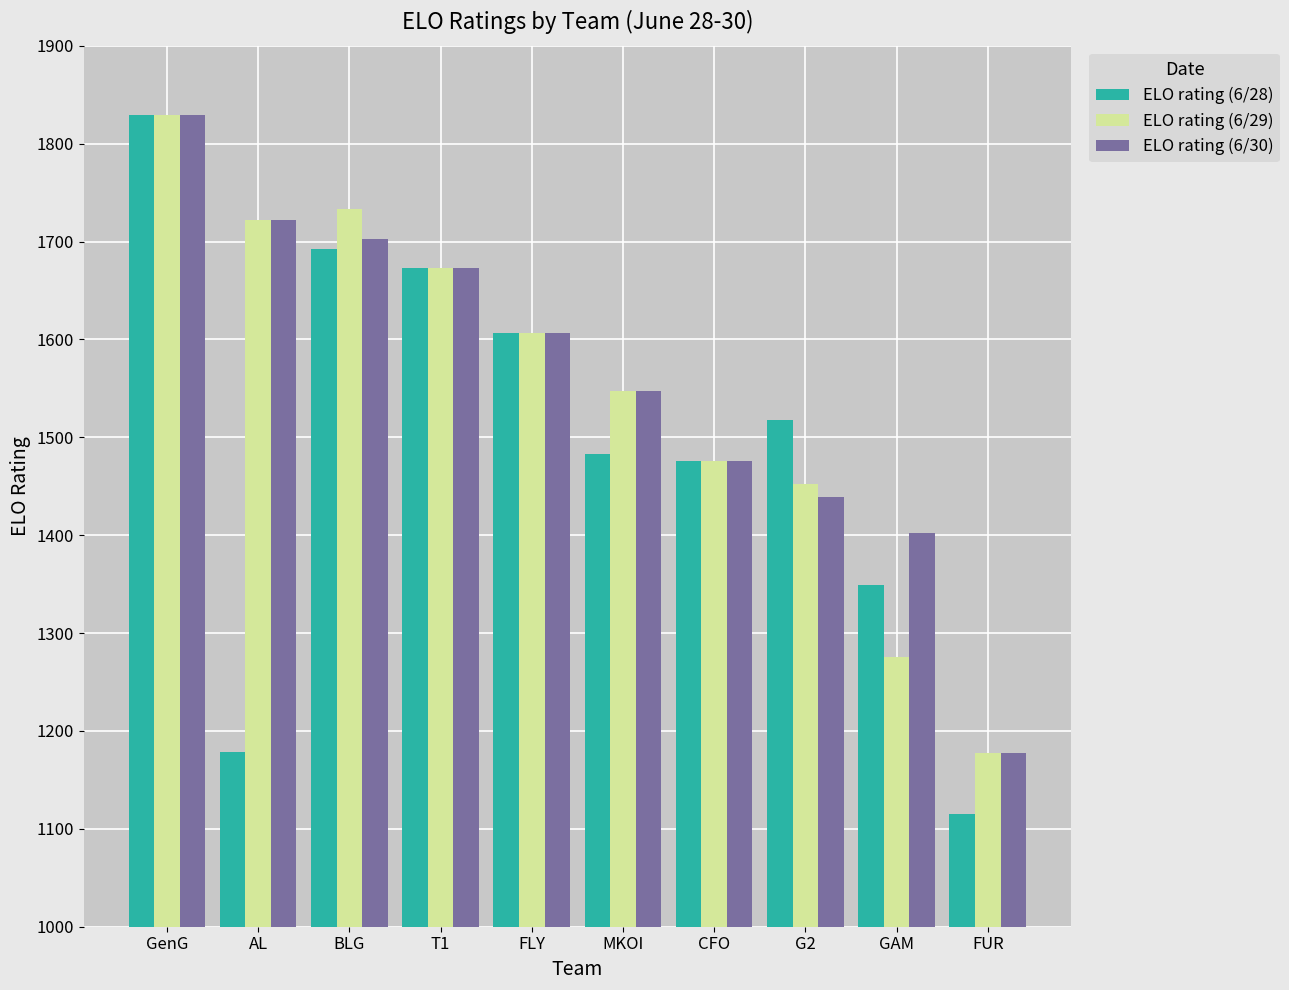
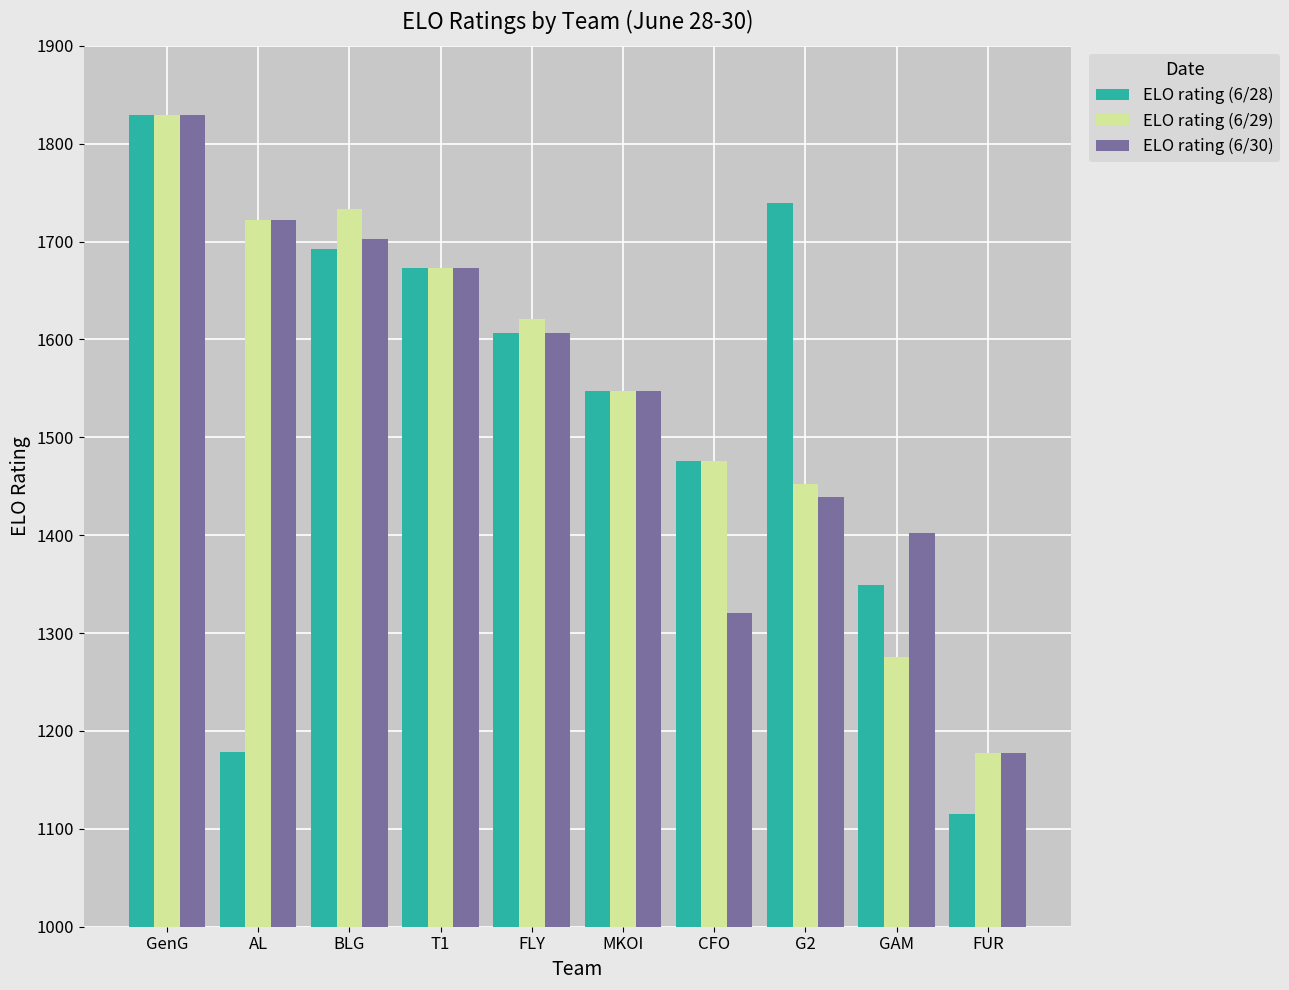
ELO rating (6/29), FLY: 1610 -> 1620
ELO rating (6/28), MKOI: 1480 -> 1550
ELO rating (6/30), CFO: 1480 -> 1320
ELO rating (6/28), G2: 1520 -> 1740
